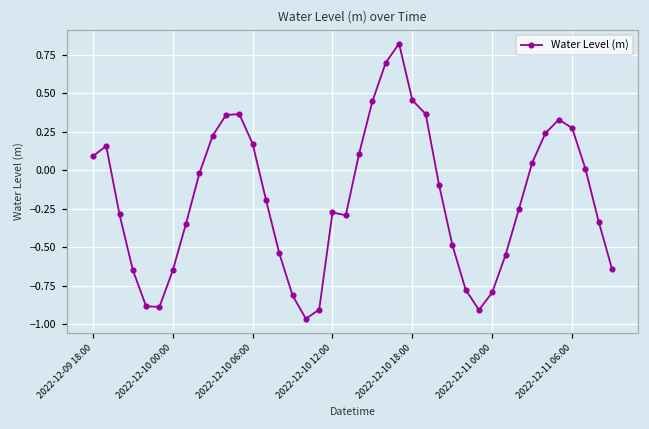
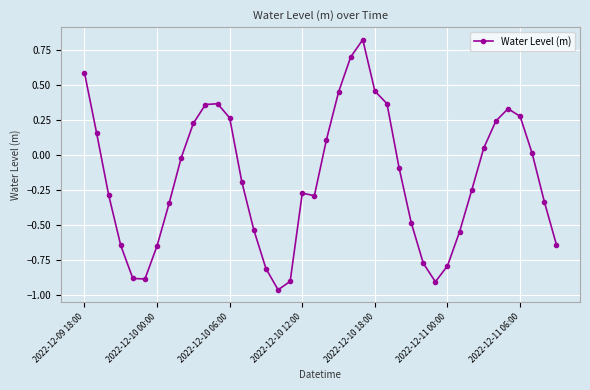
2022-12-09 18:00: 0.09 -> 0.59
2022-12-10 06:00: 0.17 -> 0.26
